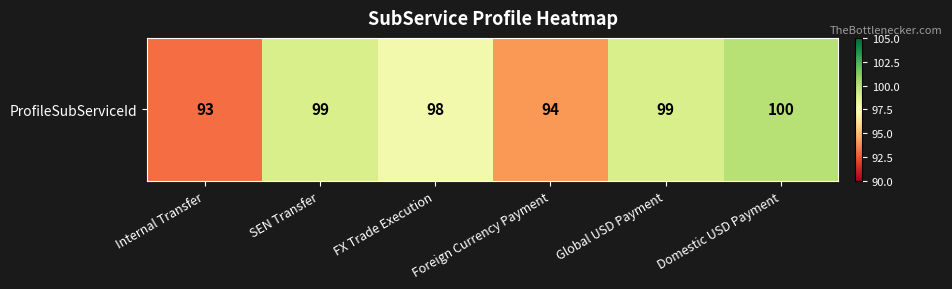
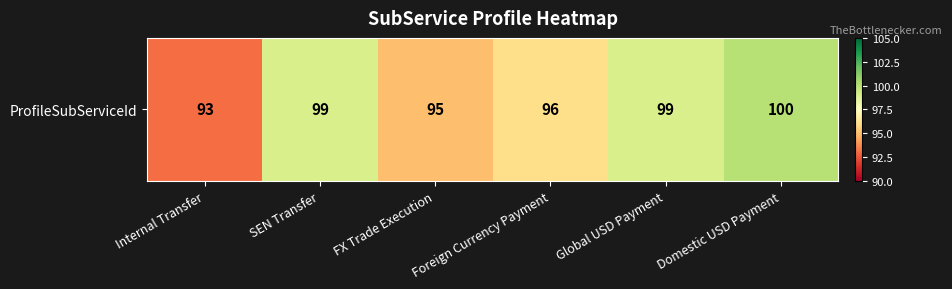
ProfileSubServiceId, FX Trade Execution: 98 -> 95
ProfileSubServiceId, Foreign Currency Payment: 94 -> 96
